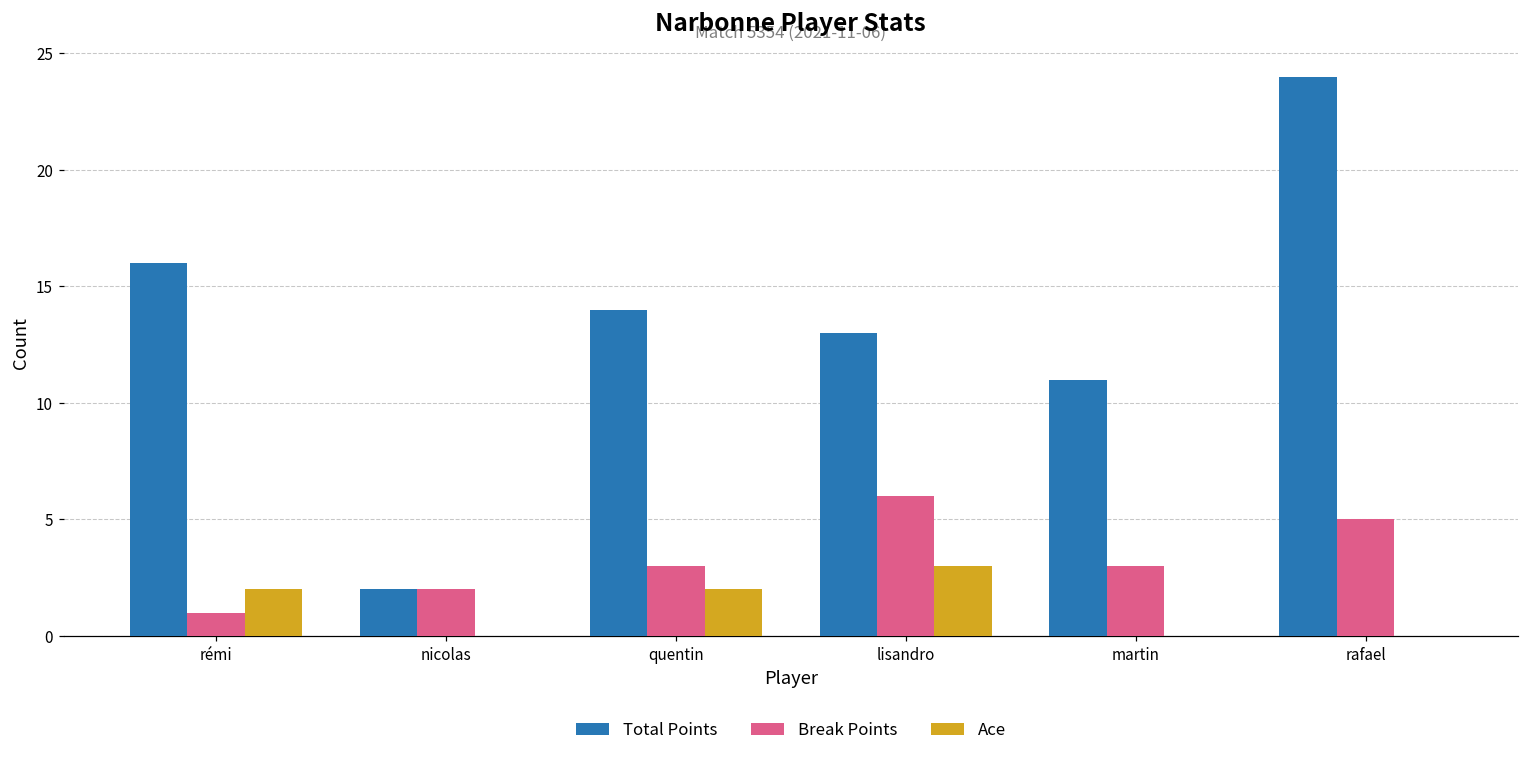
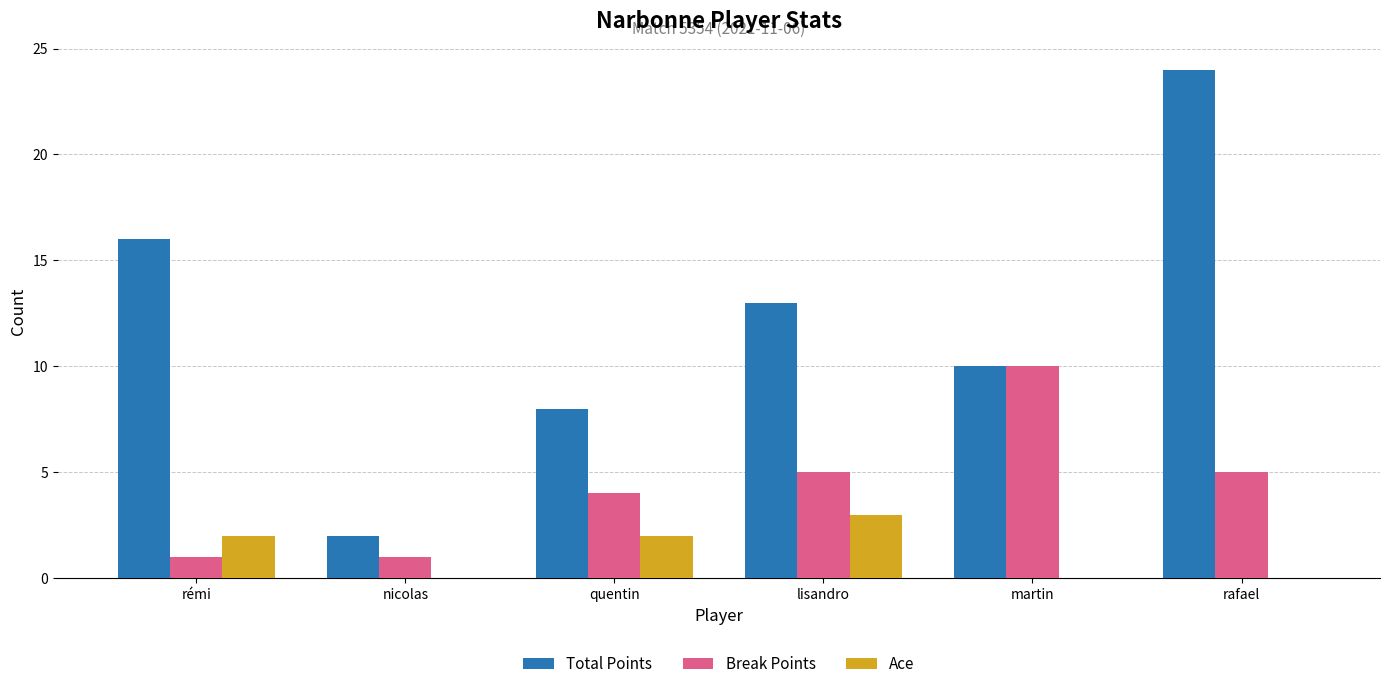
Break Points, nicolas: 2 -> 1
Total Points, quentin: 14 -> 8
Break Points, quentin: 3 -> 4
Break Points, lisandro: 6 -> 5
Total Points, martin: 11 -> 10
Break Points, martin: 3 -> 10
